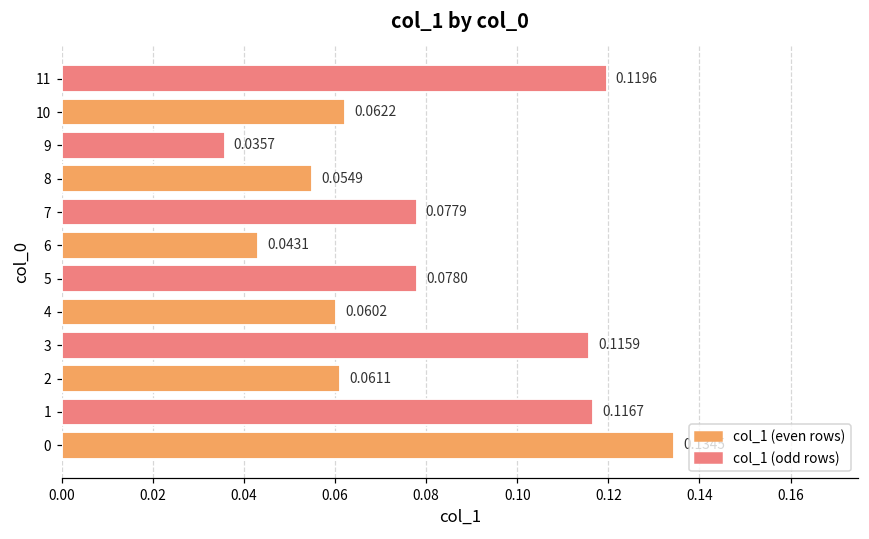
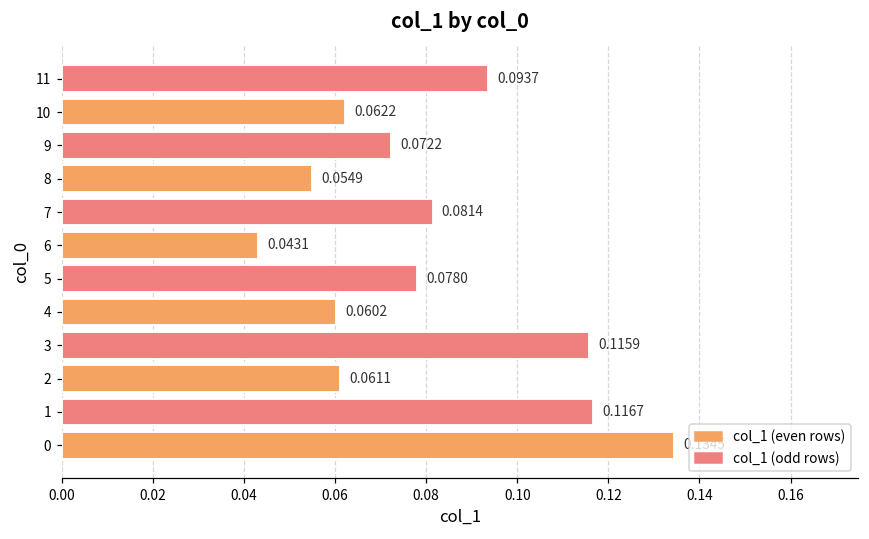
11: 0.1196 -> 0.0937
9: 0.0357 -> 0.0722
7: 0.0779 -> 0.0814
